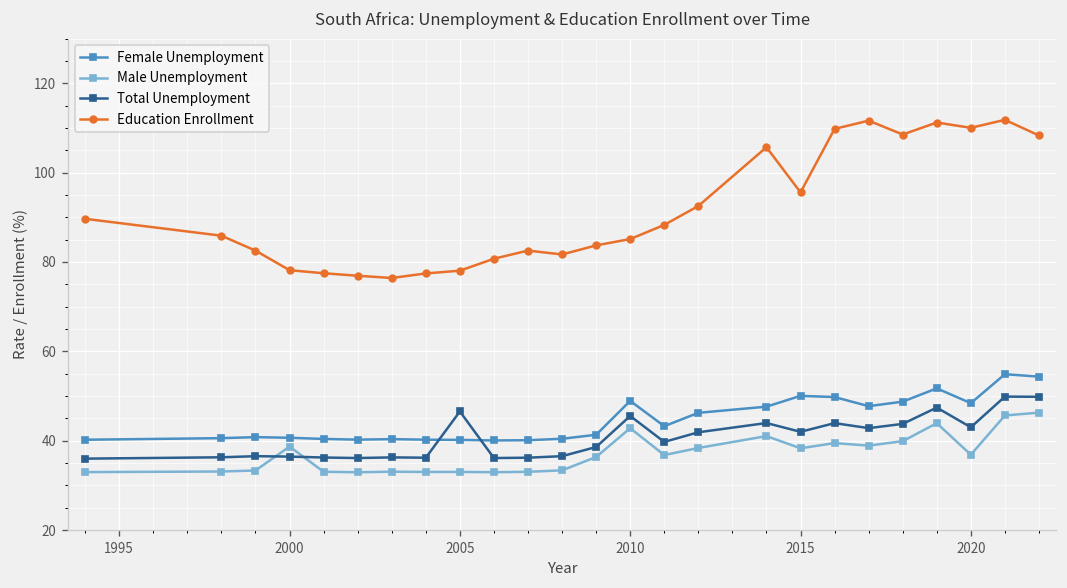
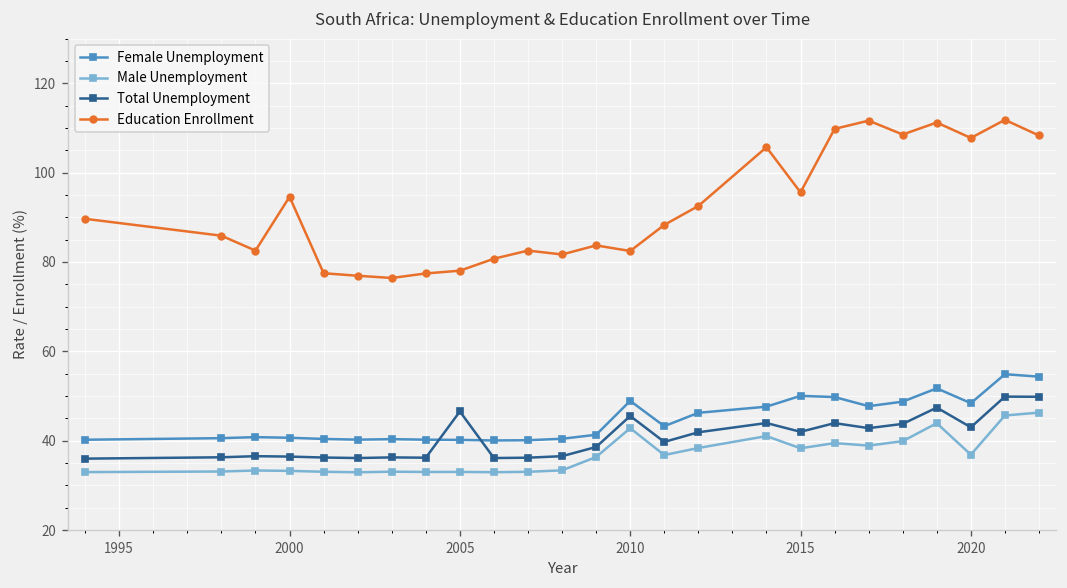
Male Unemployment, 2000: 39 -> 33
Education Enrollment, 2000: 78 -> 95
Education Enrollment, 2010: 85 -> 82
Education Enrollment, 2020: 110 -> 108
